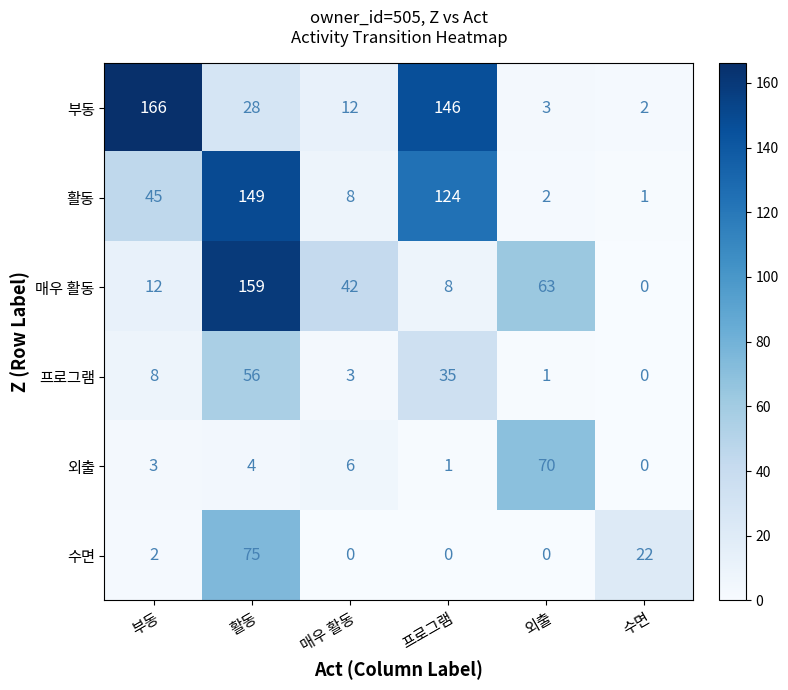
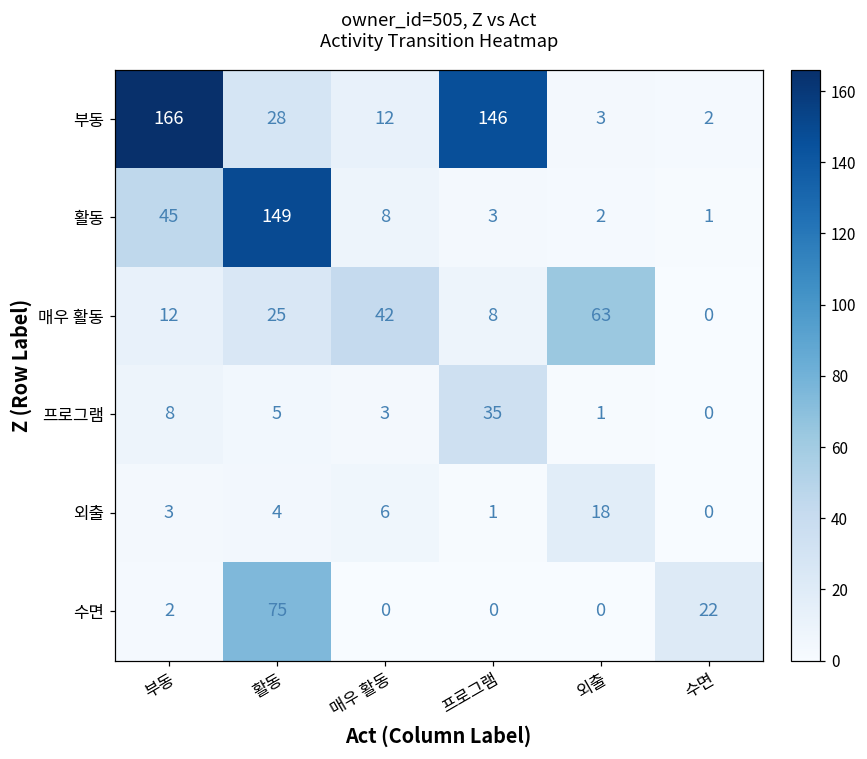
활동, 프로그램: 124 -> 3
매우 활동, 활동: 159 -> 25
프로그램, 활동: 56 -> 5
외출, 외출: 70 -> 18
